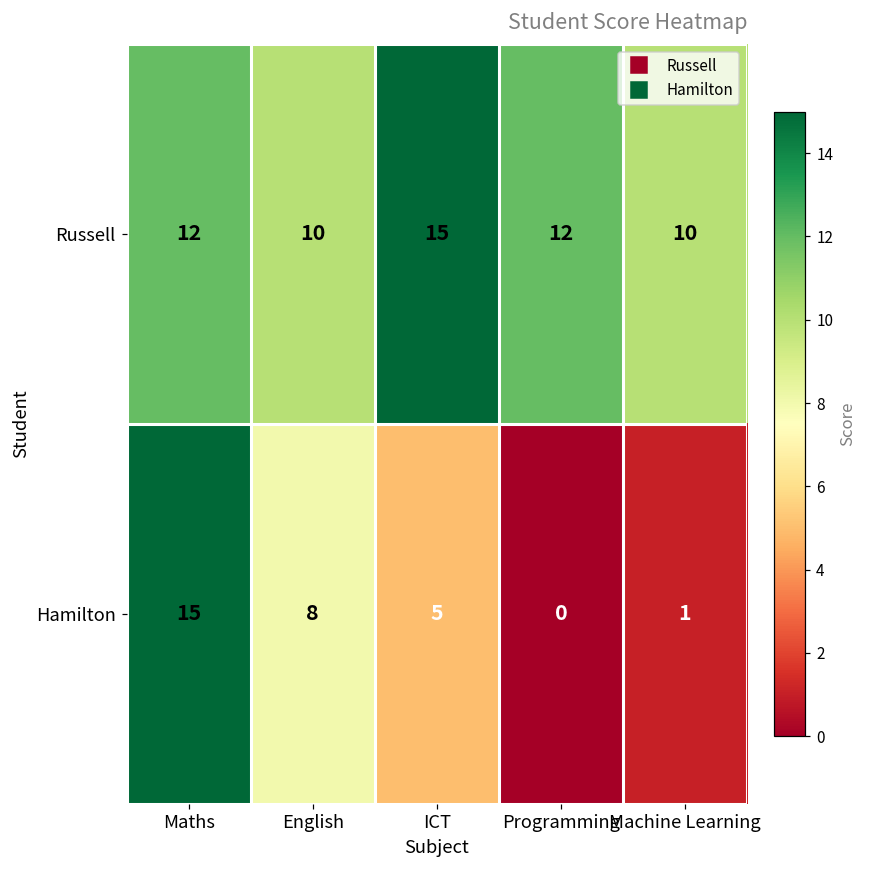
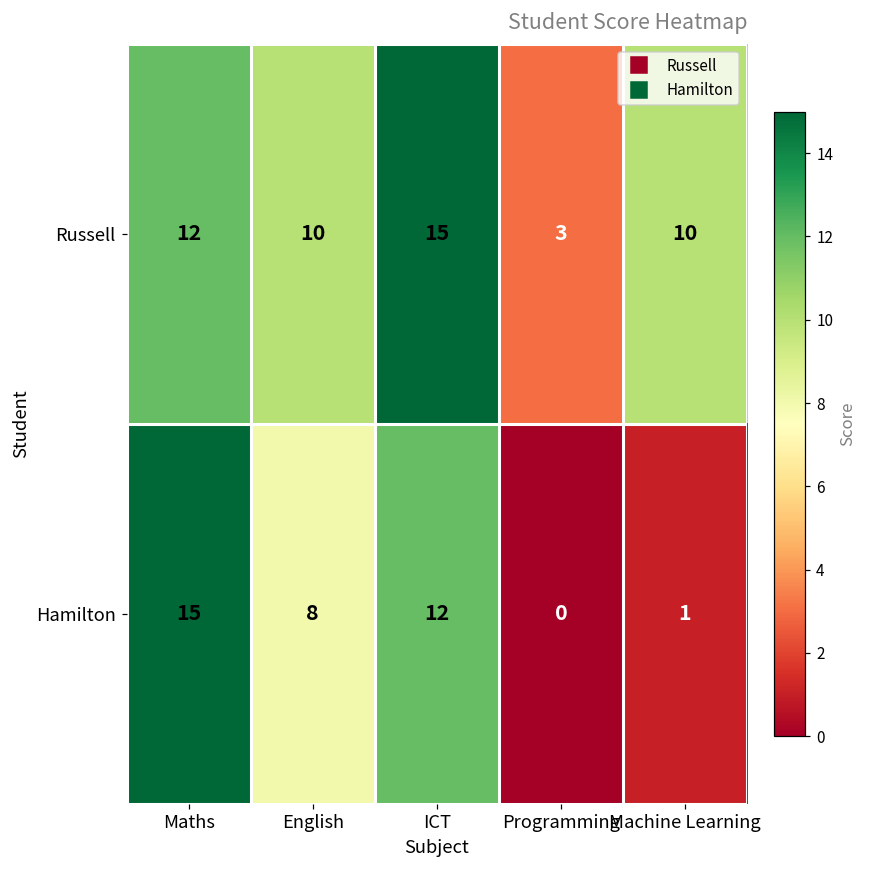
Russell, Programming: 12 -> 3
Hamilton, ICT: 5 -> 12
